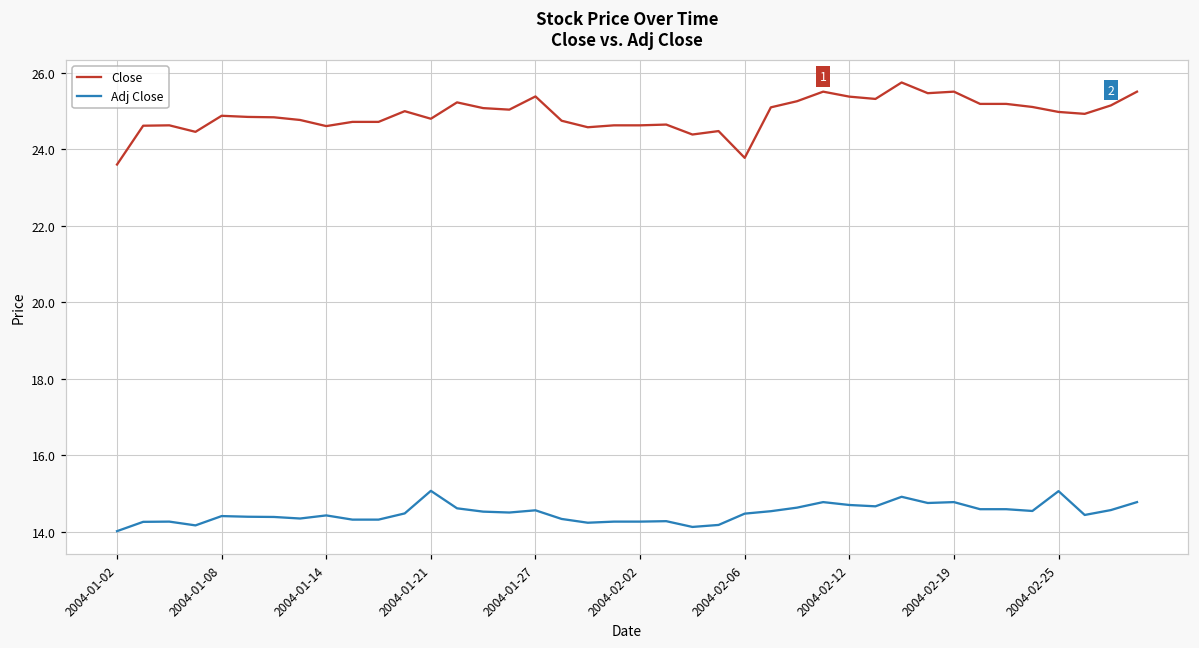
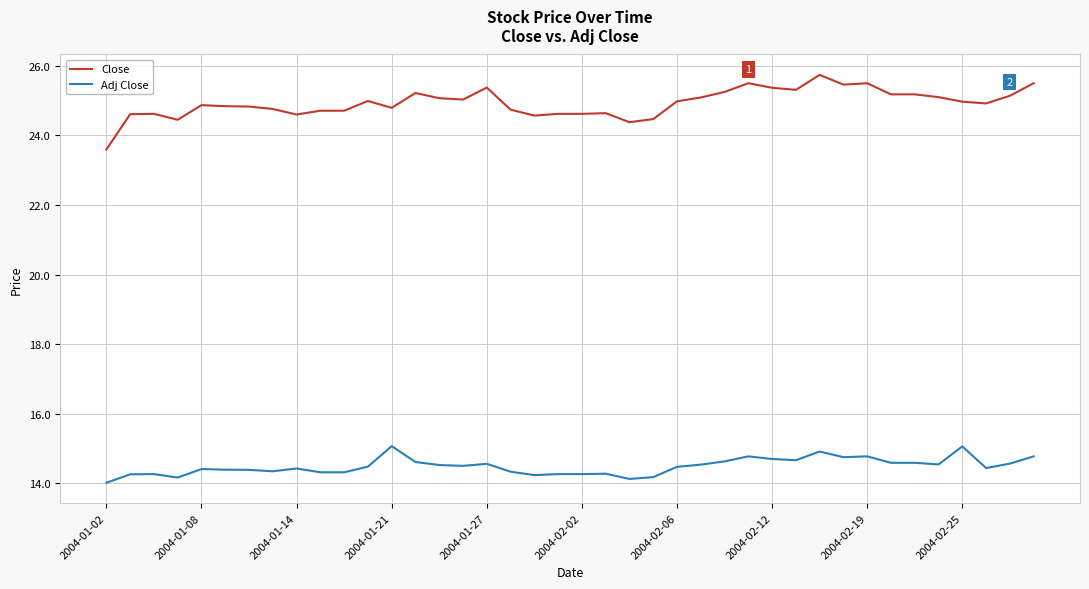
Close, 2004-02-06: 23.8 -> 25.0
